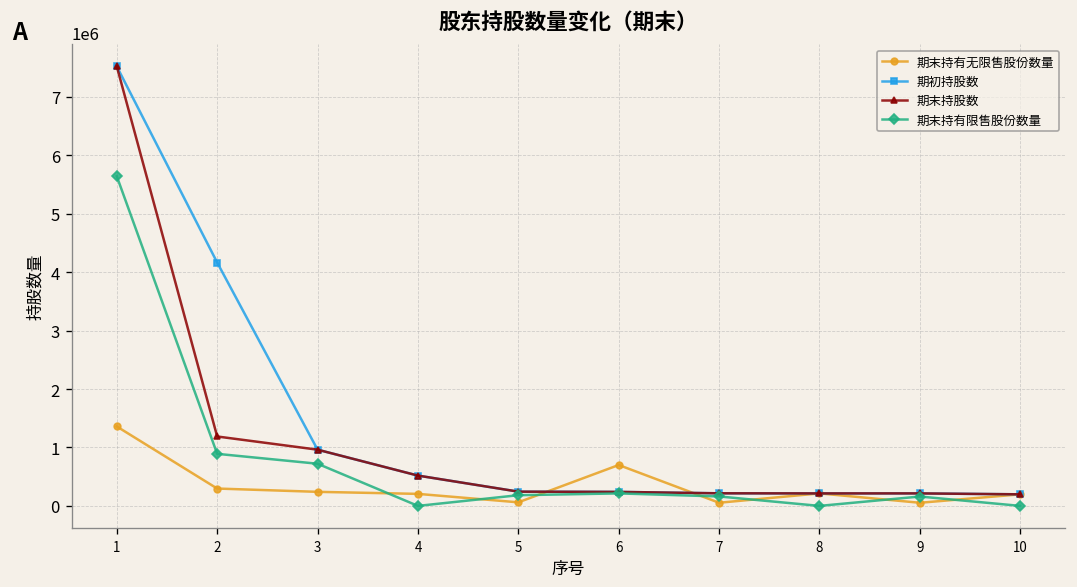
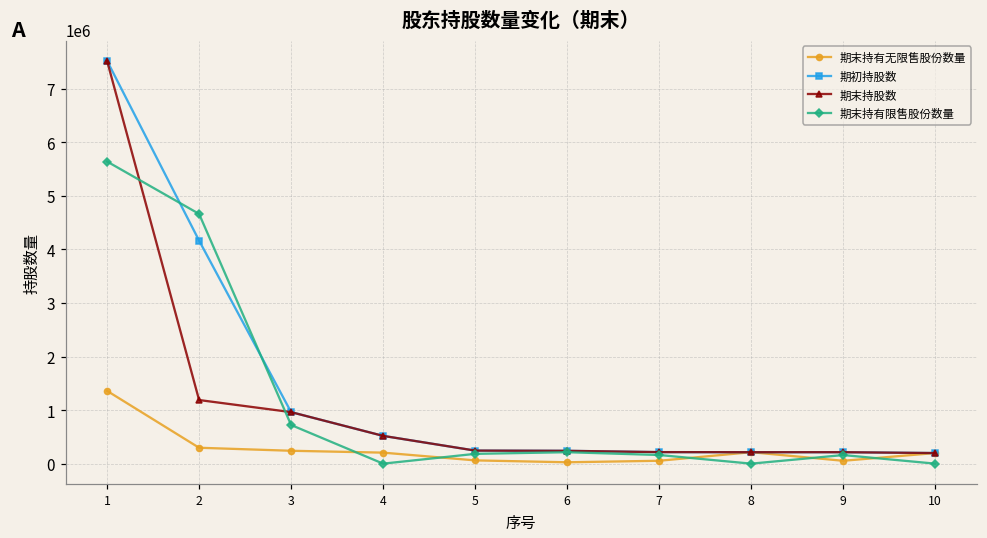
期末持有限售股份数量, 2: 900000 -> 4700000
期末持有无限售股份数量, 6: 700000 -> 0
